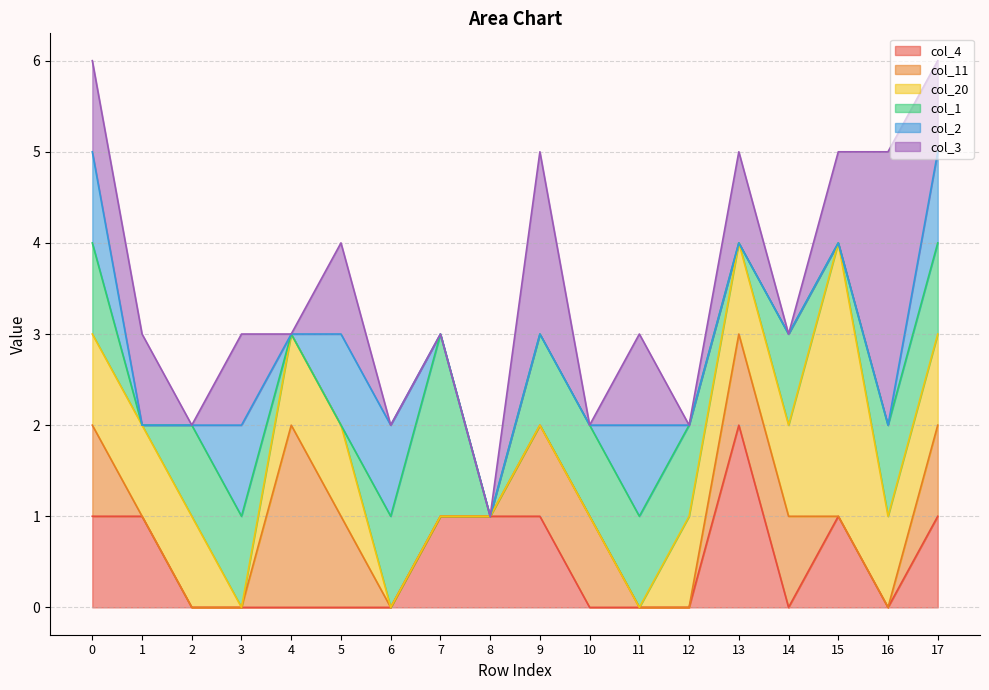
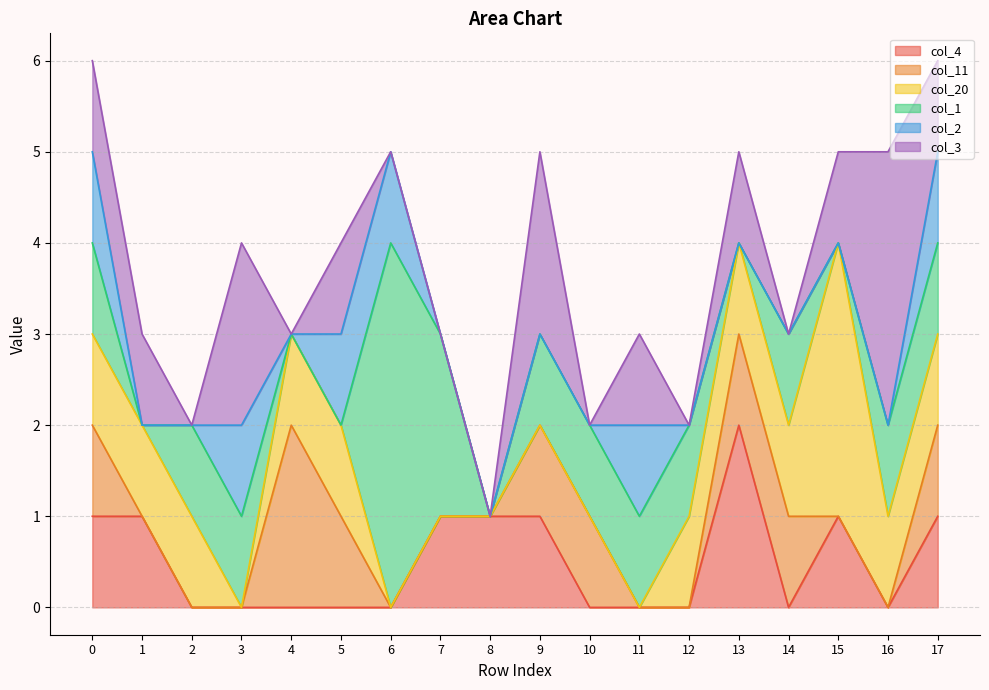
col_3, 3: 1 -> 2
col_1, 6: 1 -> 4
